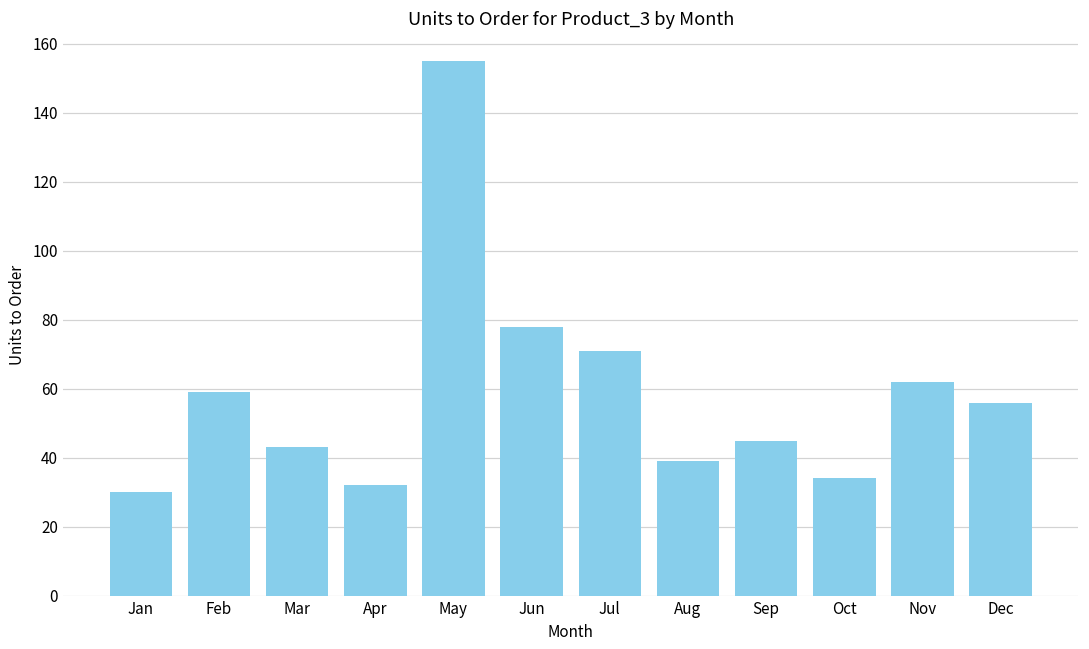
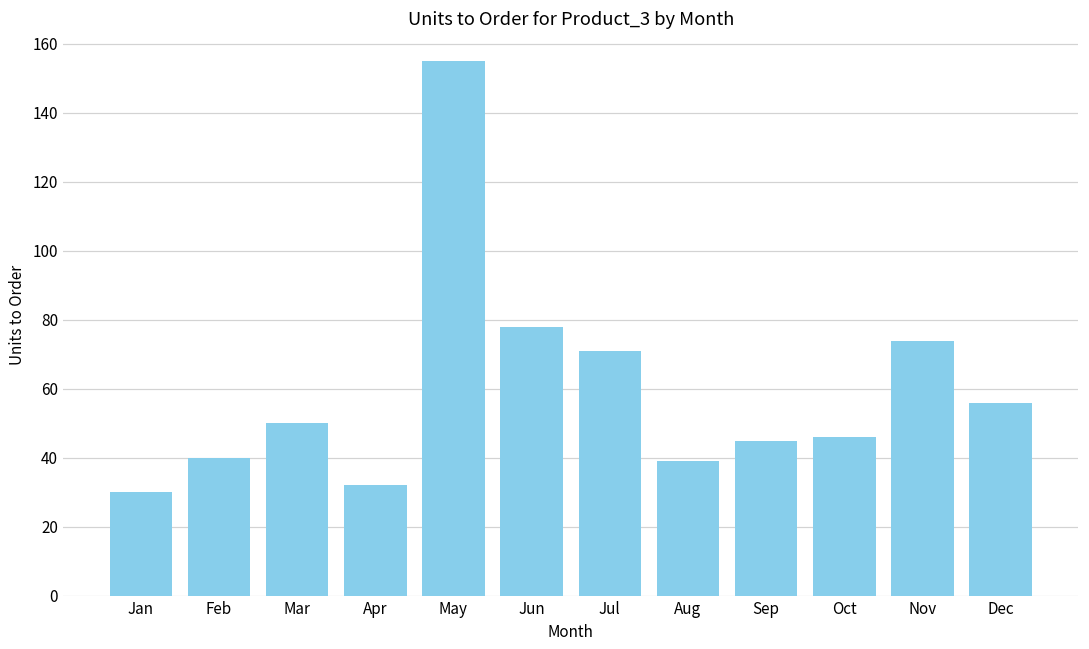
Feb: 59 -> 40
Mar: 43 -> 50
Oct: 34 -> 46
Nov: 62 -> 74
